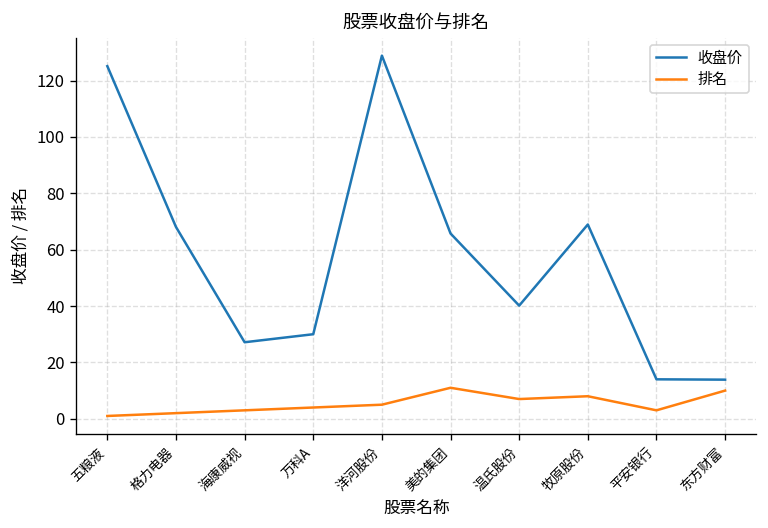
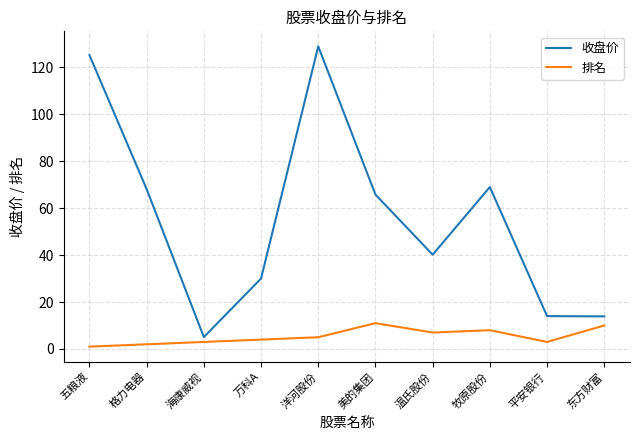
收盘价, 海康威视: 27 -> 5
